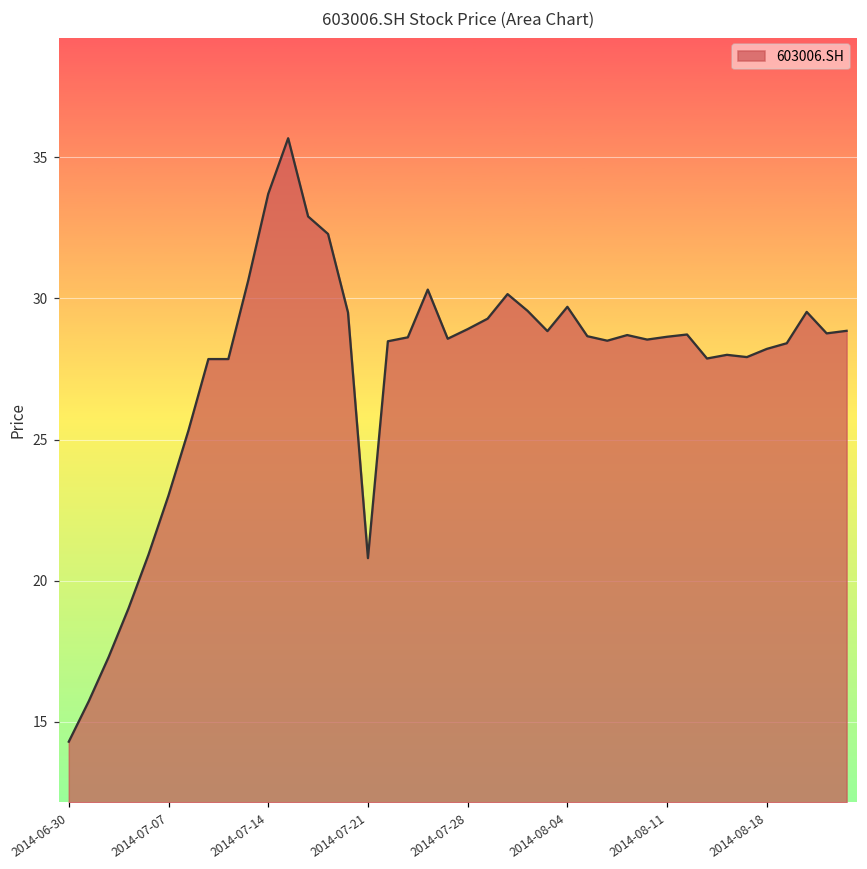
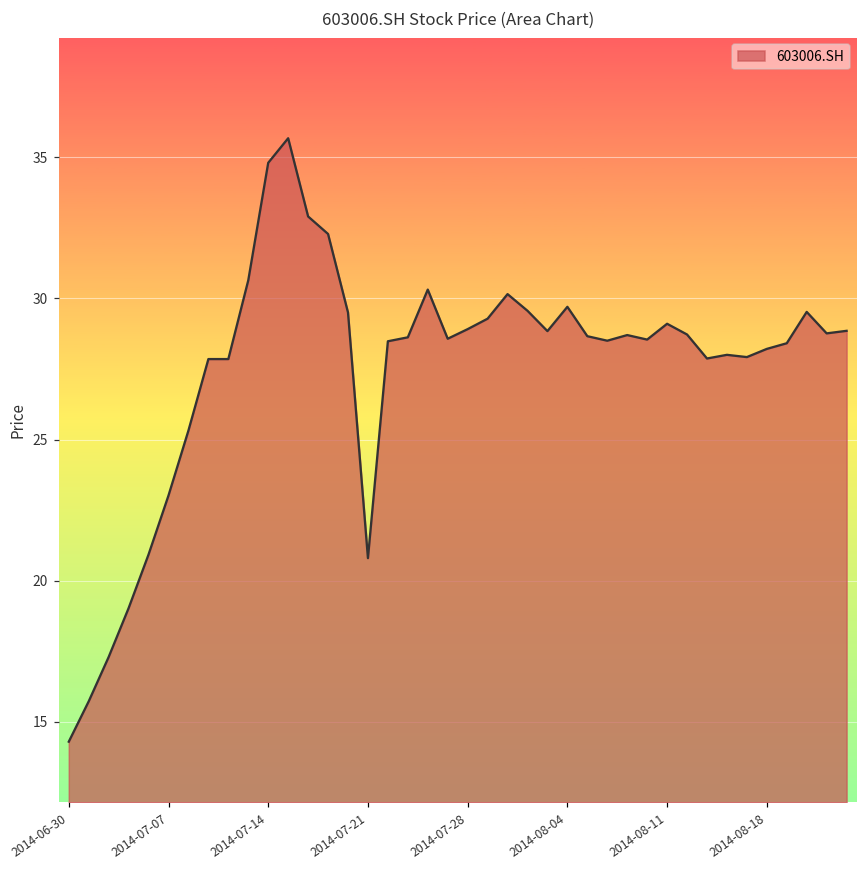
2014-07-14: 33.7 -> 34.8
2014-08-11: 28.6 -> 29.1
